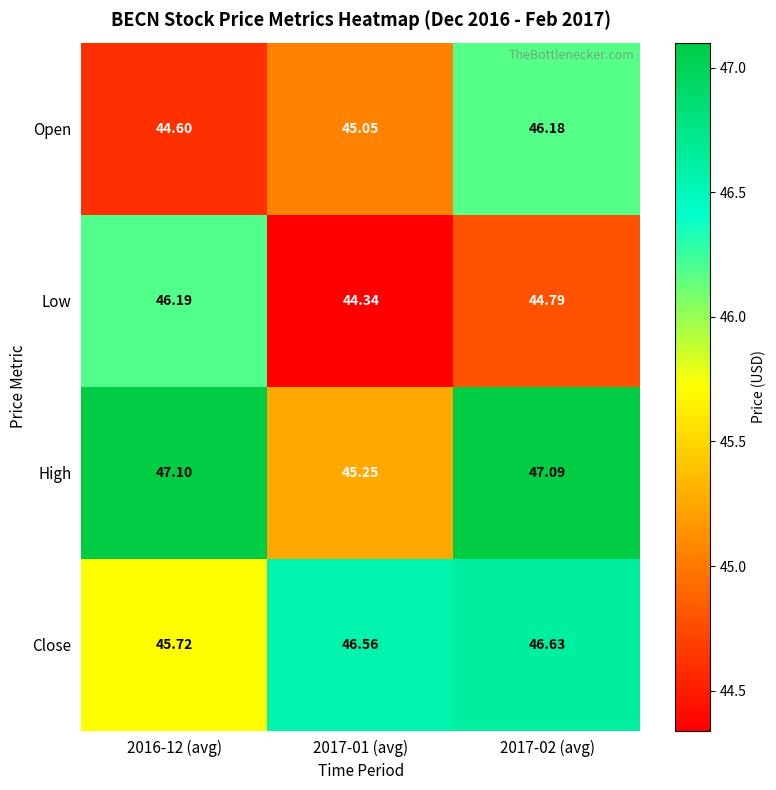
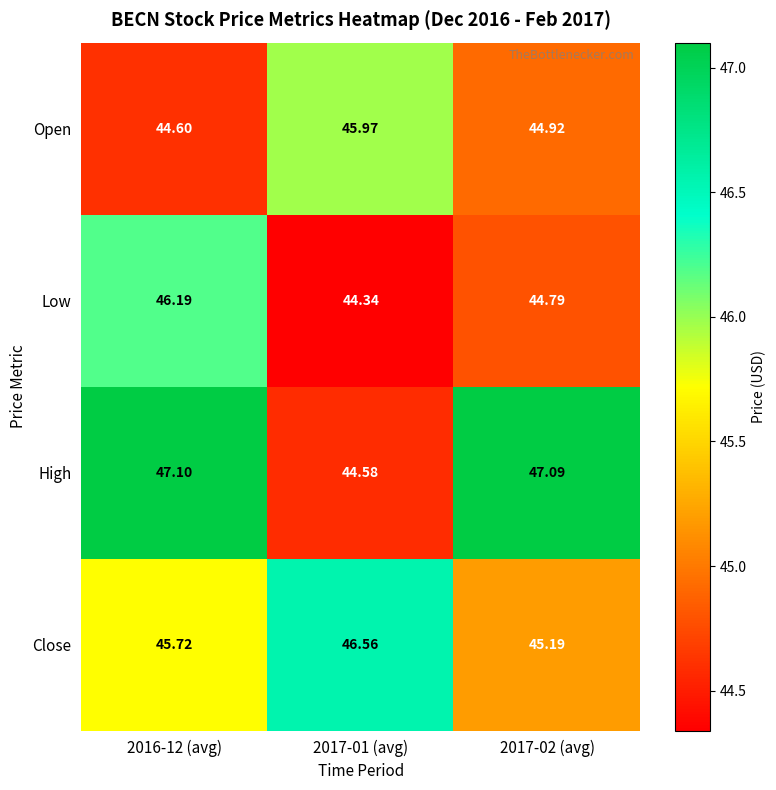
Open, 2017-01 (avg): 45.05 -> 45.97
Open, 2017-02 (avg): 46.18 -> 44.92
High, 2017-01 (avg): 45.25 -> 44.58
Close, 2017-02 (avg): 46.63 -> 45.19
